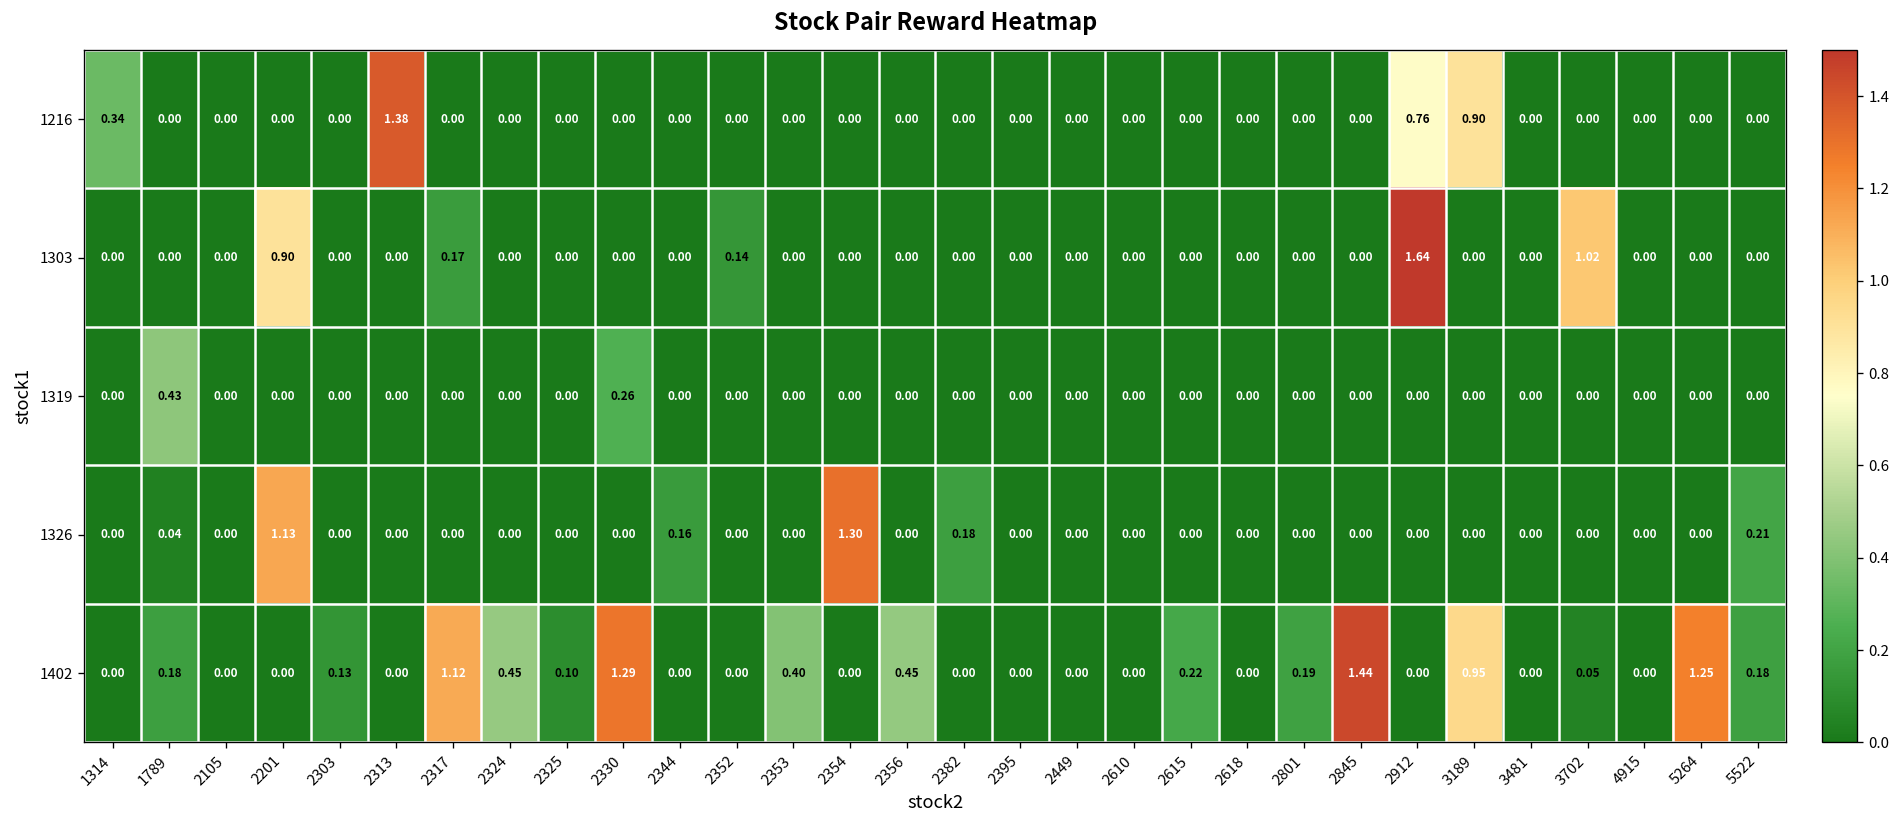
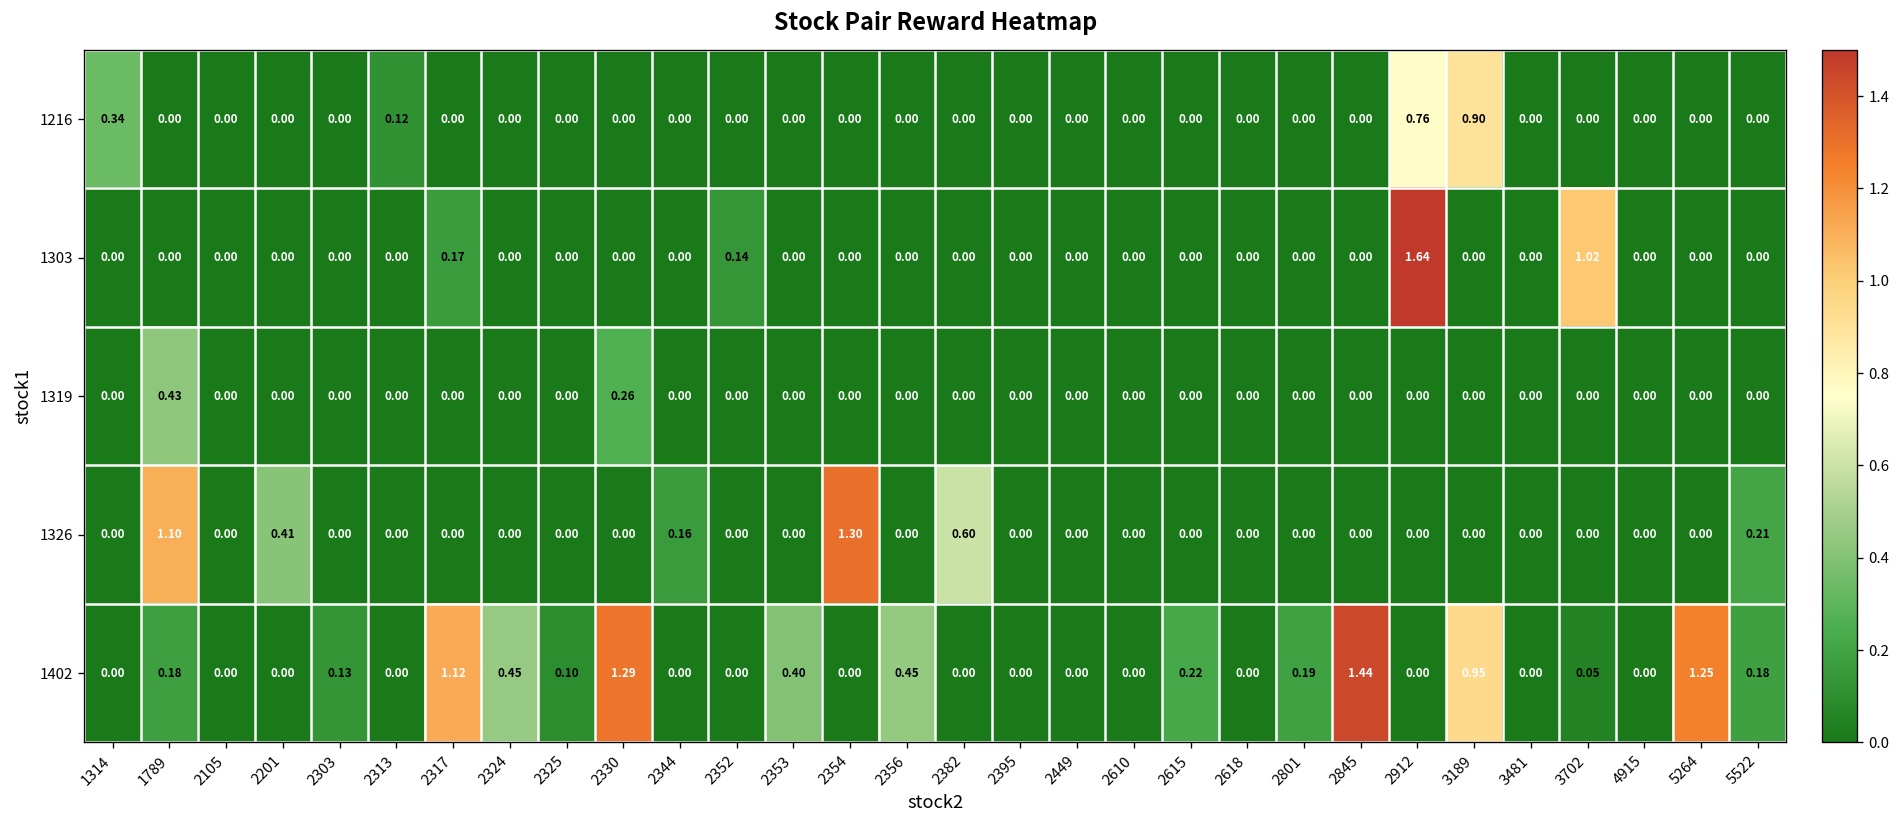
1216, 2313: 1.38 -> 0.12
1303, 2201: 0.90 -> 0.00
1326, 1789: 0.04 -> 1.10
1326, 2201: 1.13 -> 0.41
1326, 2382: 0.18 -> 0.60
